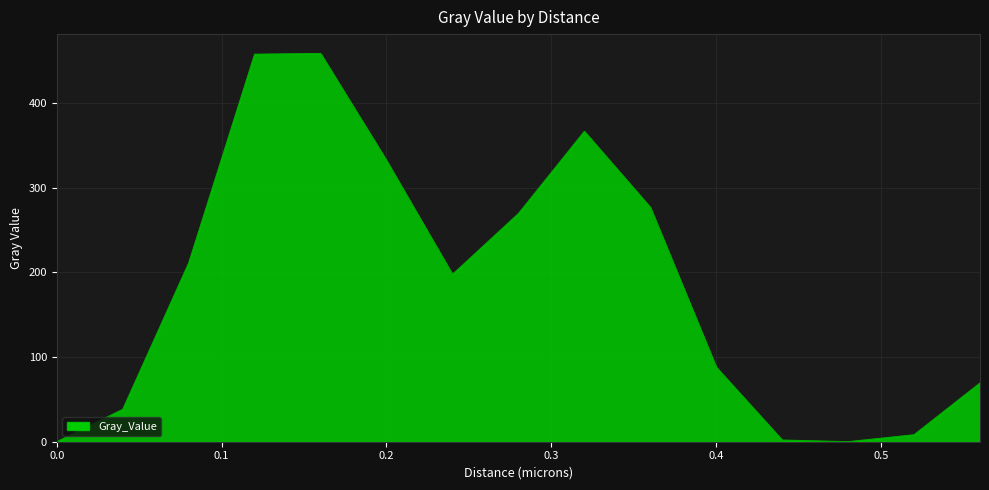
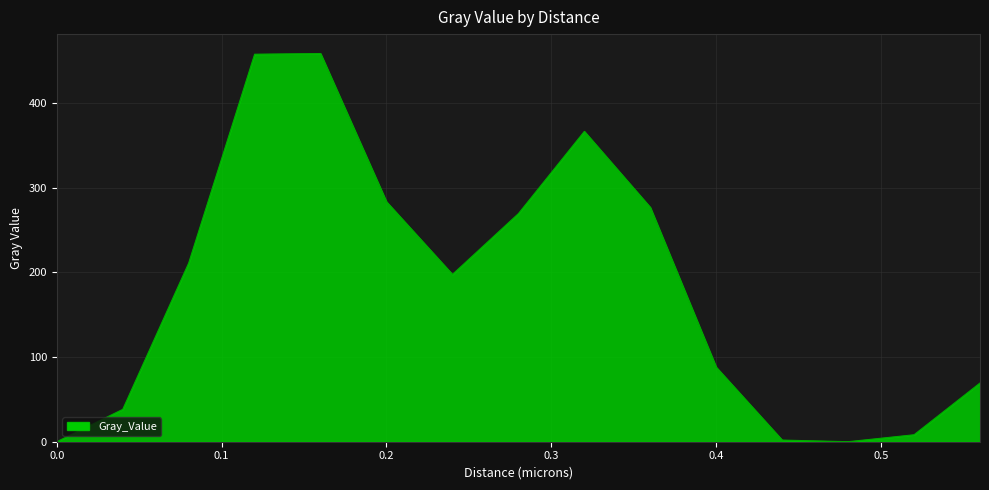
0.2: 330 -> 280
